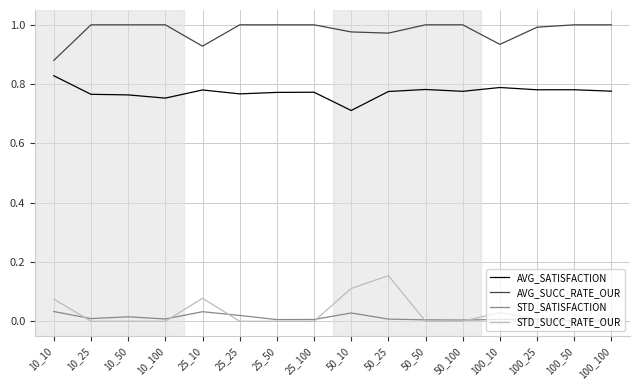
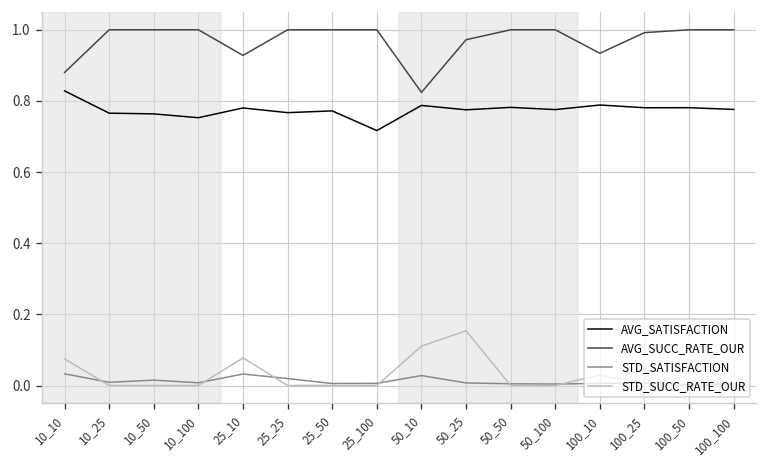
AVG_SATISFACTION, 25_100: 0.77 -> 0.72
AVG_SATISFACTION, 50_10: 0.71 -> 0.79
AVG_SUCC_RATE_OUR, 50_10: 0.98 -> 0.82
